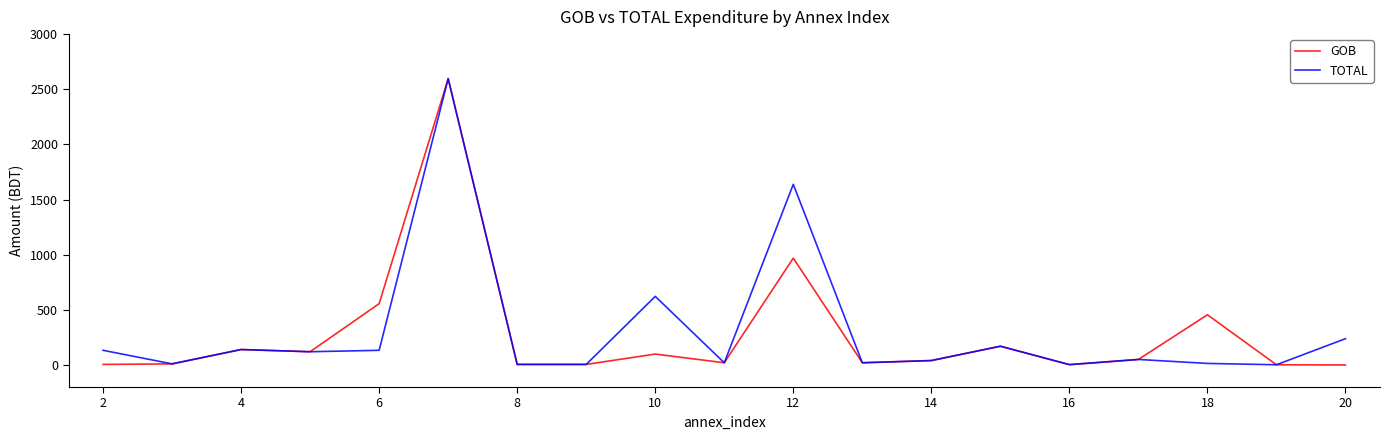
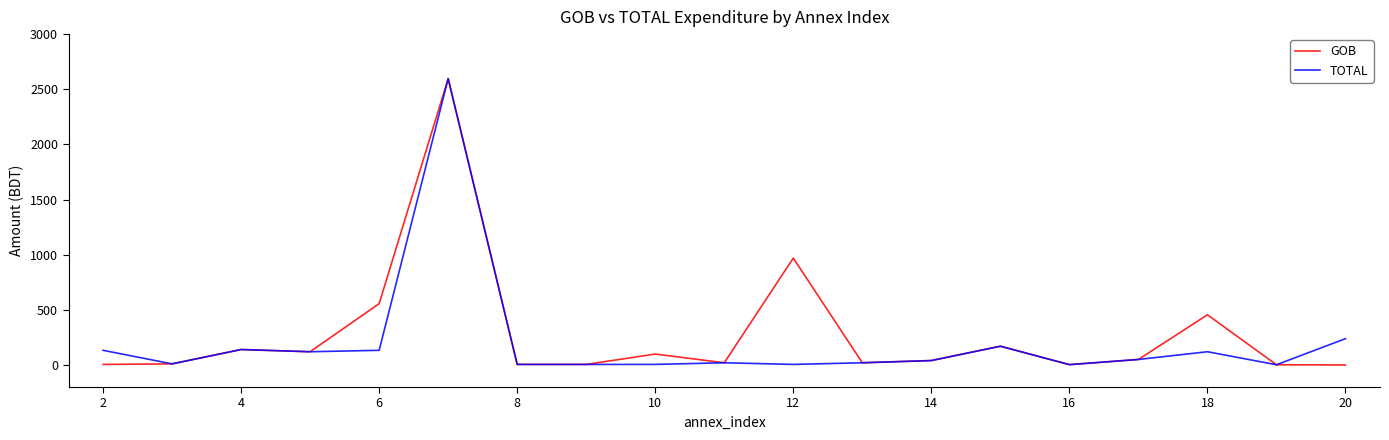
TOTAL, 10: 620 -> 10
TOTAL, 12: 1640 -> 10
TOTAL, 18: 10 -> 120
